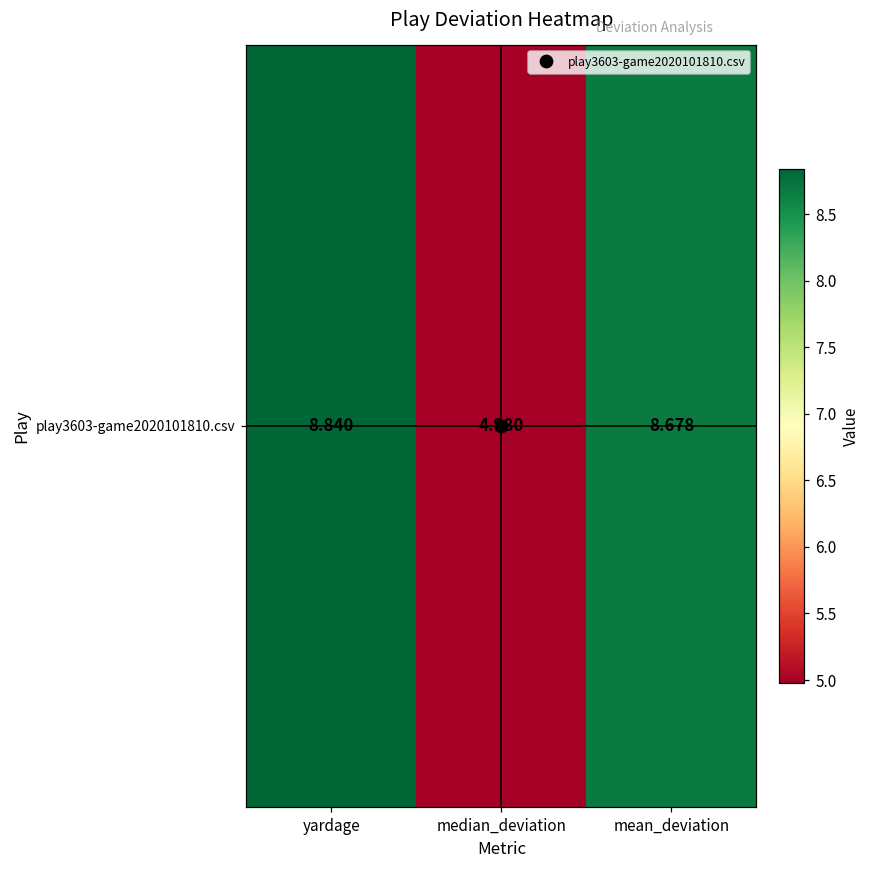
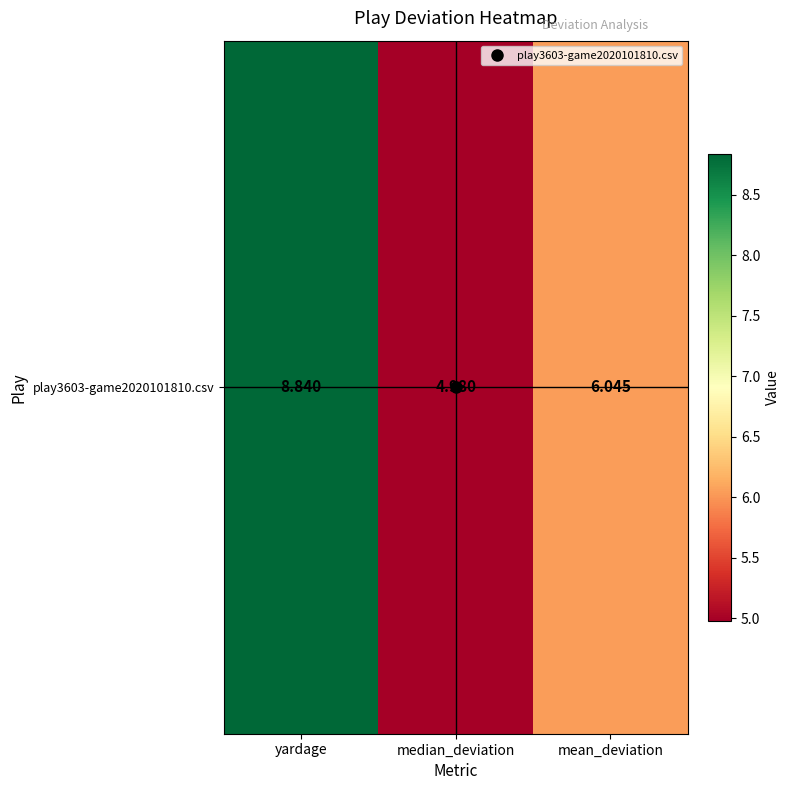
play3603-game2020101810.csv, mean_deviation: 8.678 -> 6.045
